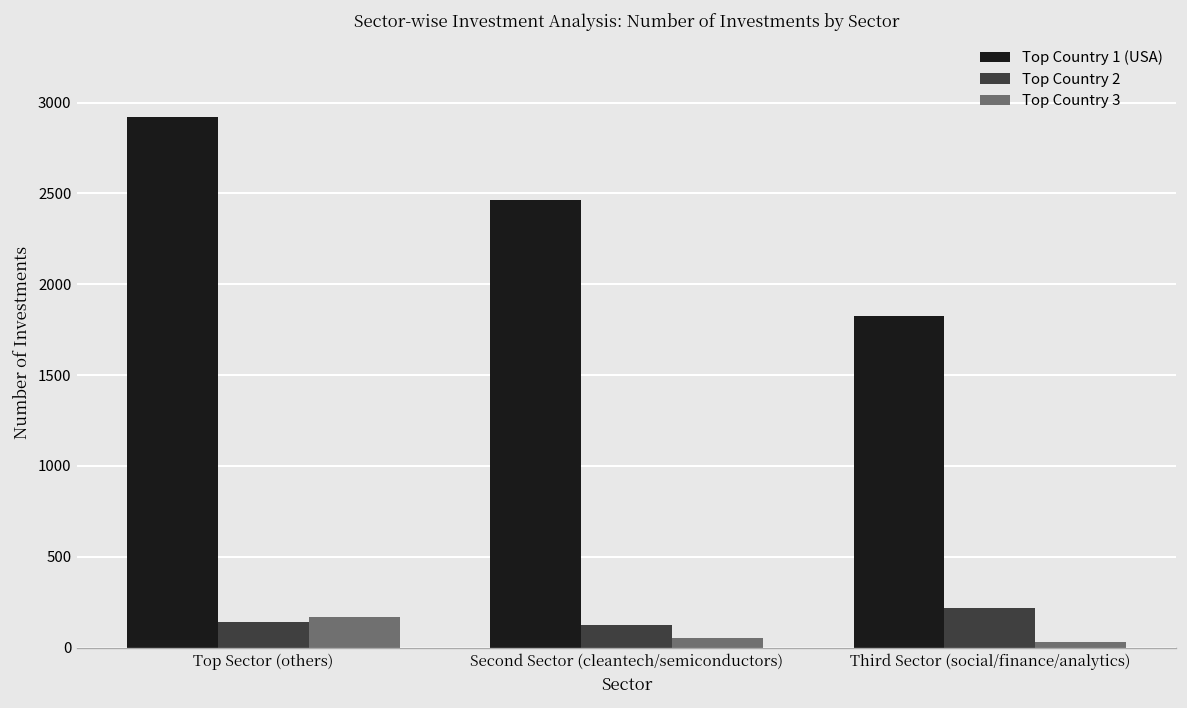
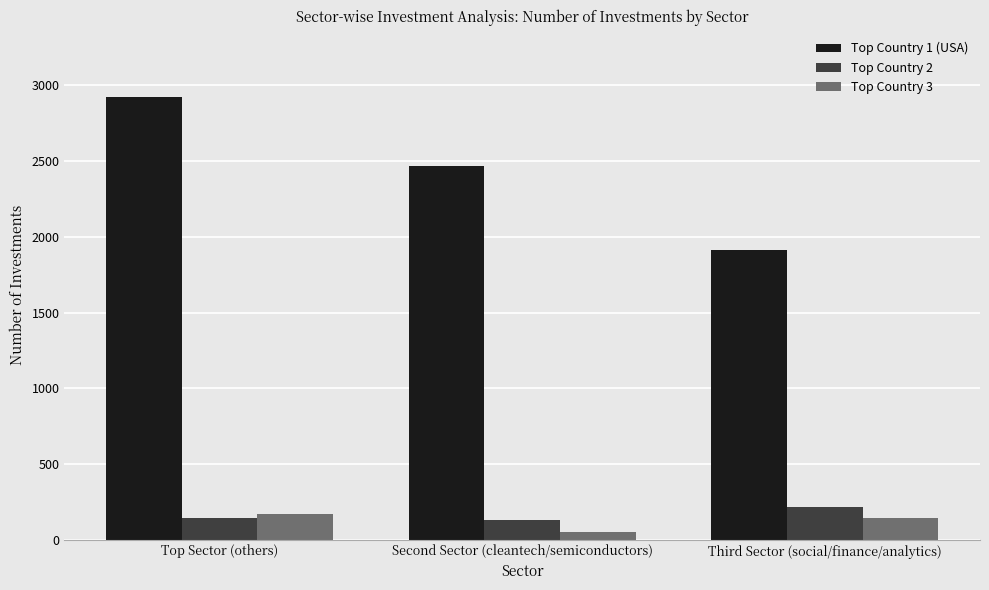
Top Country 1 (USA), Third Sector (social/finance/analytics): 1820 -> 1910
Top Country 3, Third Sector (social/finance/analytics): 30 -> 140
